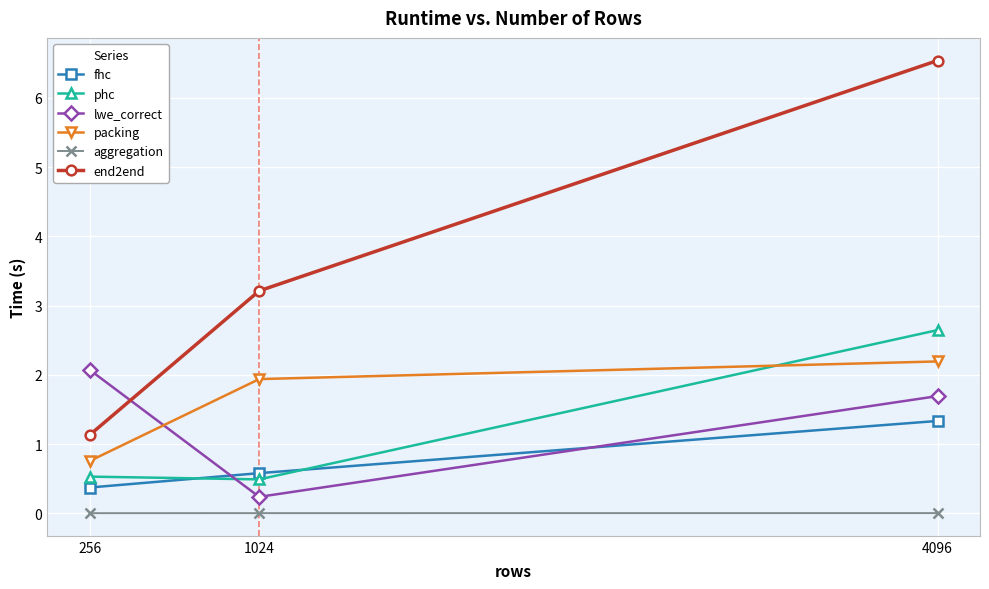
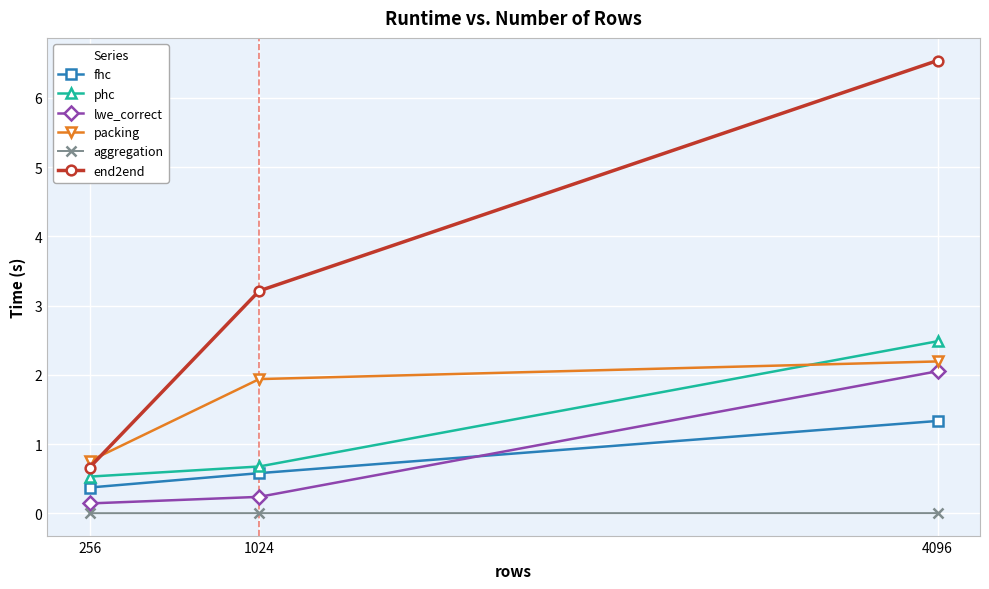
lwe_correct, 256: 2.1 -> 0.1
end2end, 256: 1.1 -> 0.7
phc, 1024: 0.5 -> 0.7
phc, 4096: 2.6 -> 2.5
lwe_correct, 4096: 1.7 -> 2.1
